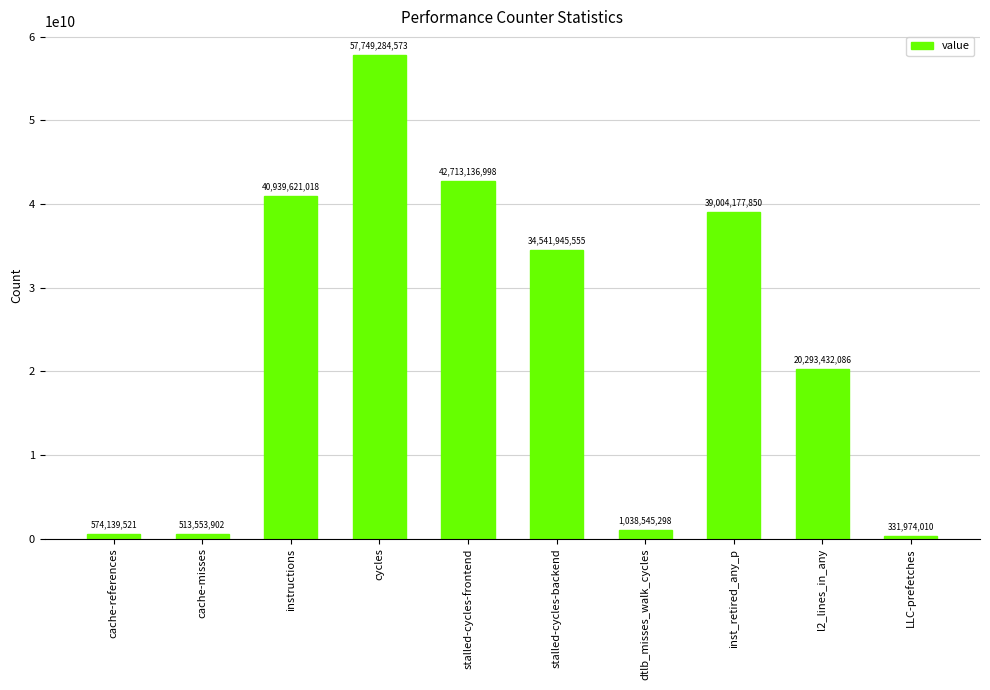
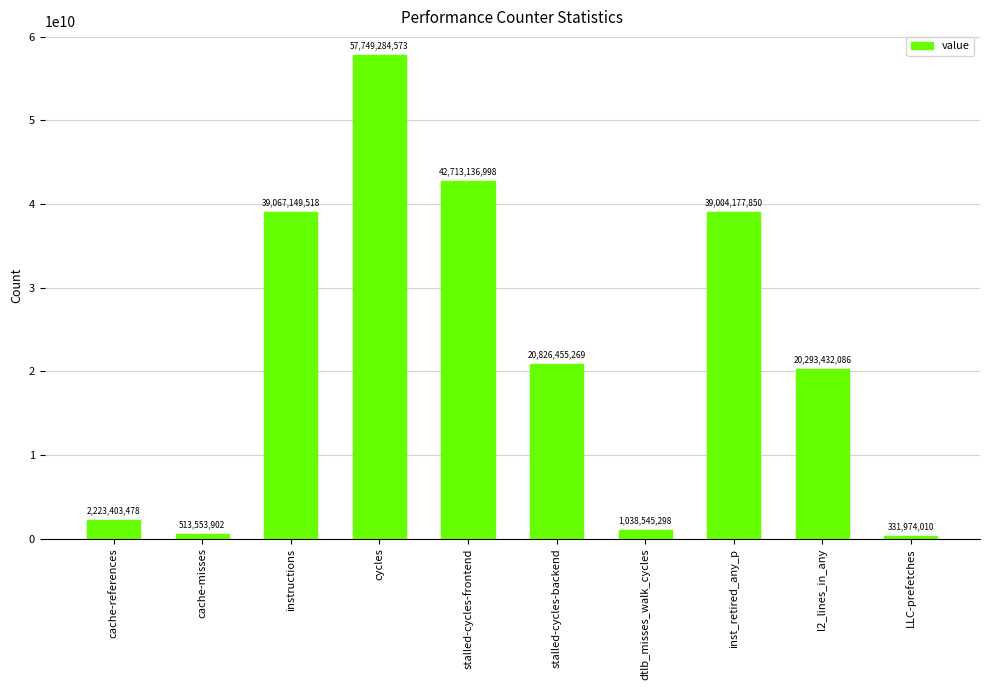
cache-references: 574,139,521 -> 2,223,403,478
instructions: 40,939,621,018 -> 39,067,149,518
stalled-cycles-backend: 34,541,945,555 -> 20,826,455,269
